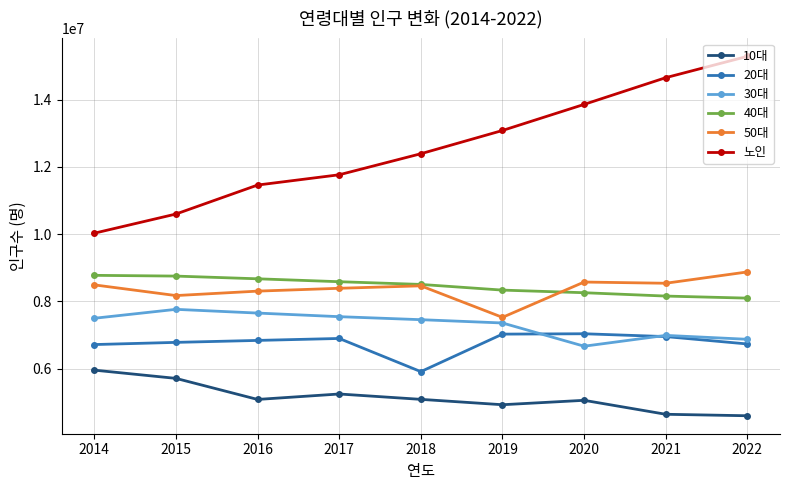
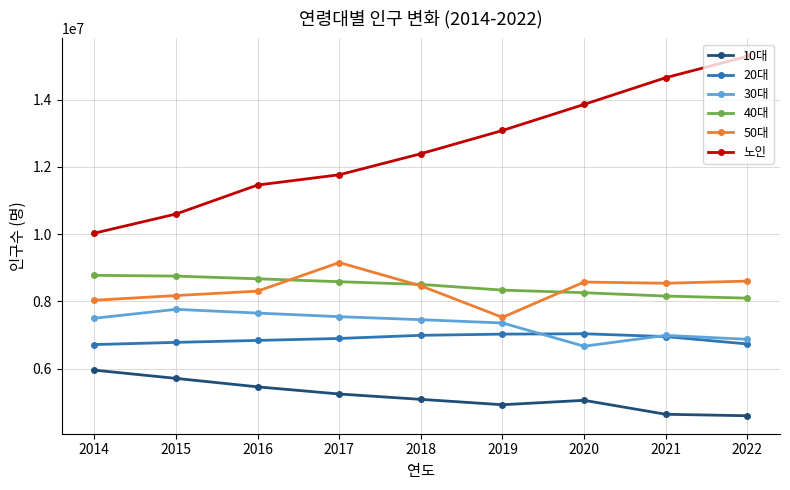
50대, 2014: 8500000 -> 8000000
10대, 2016: 5100000 -> 5500000
50대, 2017: 8400000 -> 9200000
20대, 2018: 5900000 -> 7000000
50대, 2022: 8900000 -> 8600000
